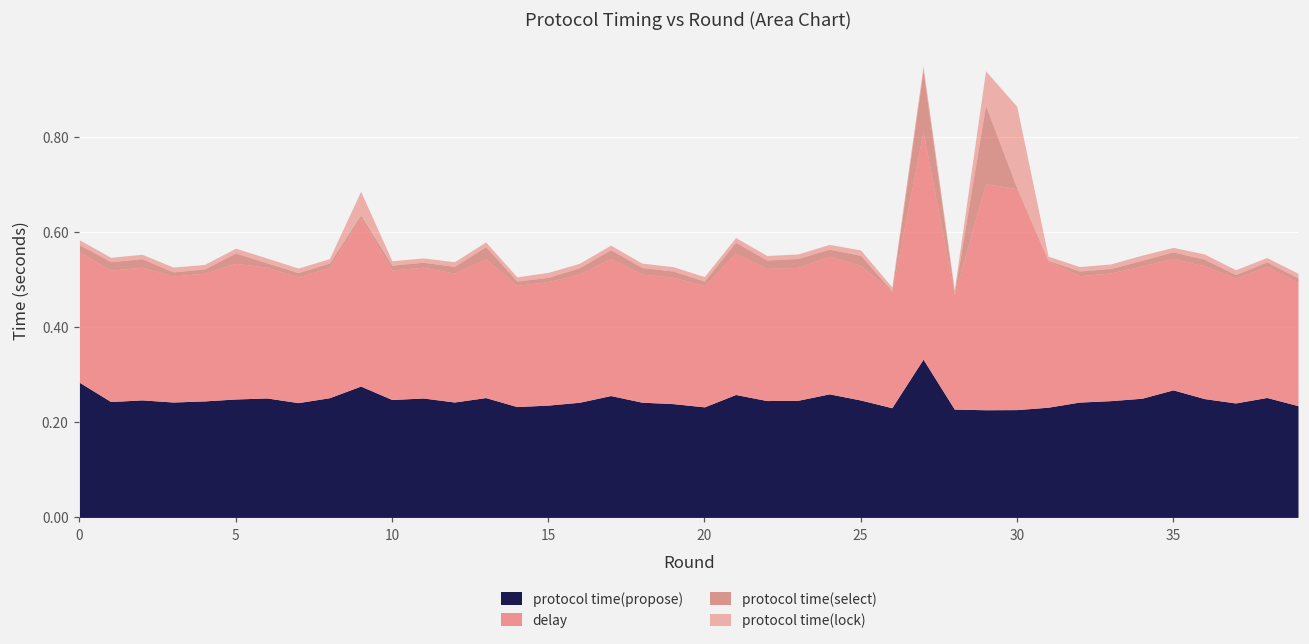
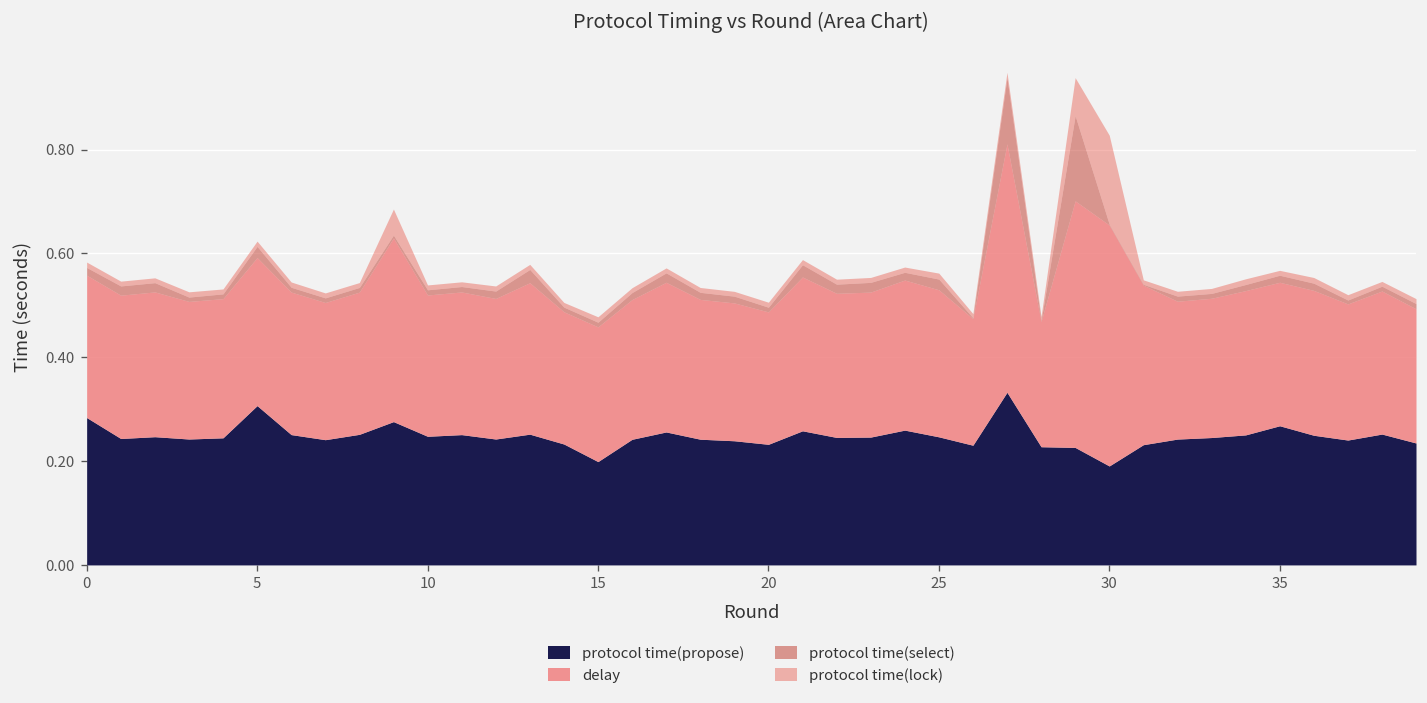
protocol time(propose), 5: 0.25 -> 0.31
protocol time(propose), 15: 0.24 -> 0.20
protocol time(propose), 30: 0.23 -> 0.19
